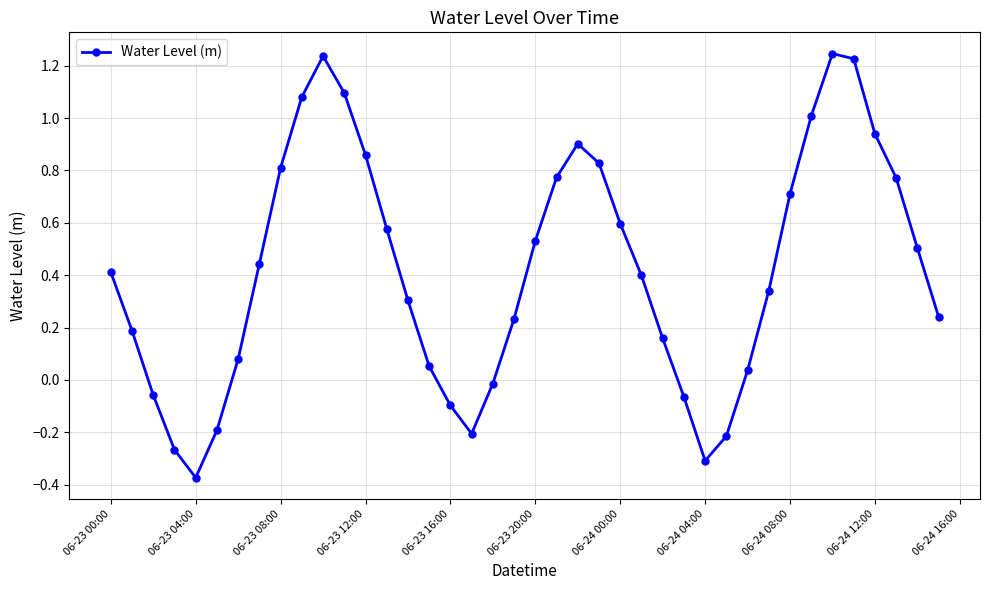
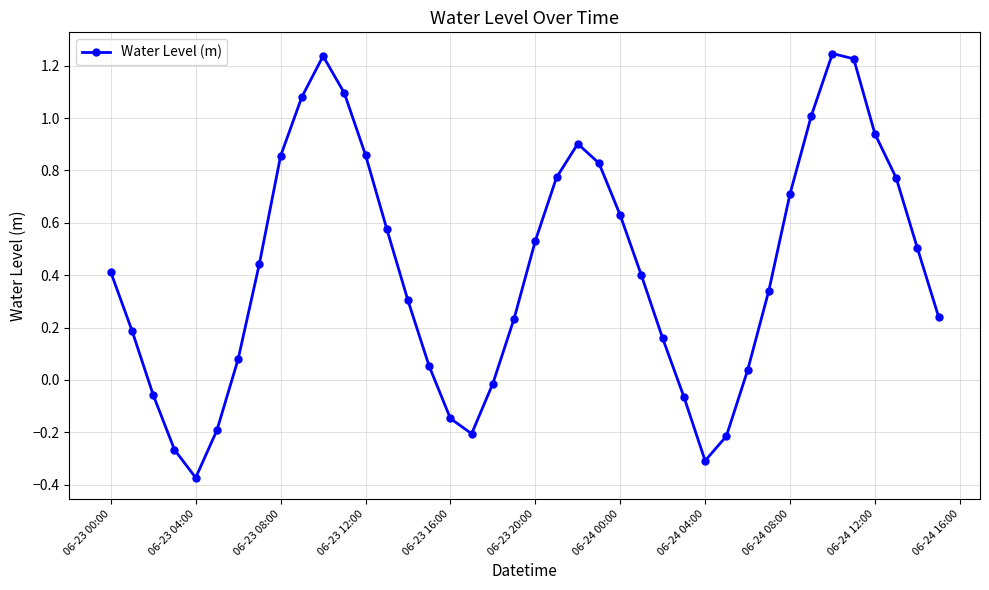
06-23 08:00: 0.81 -> 0.86
06-23 16:00: -0.10 -> -0.15
06-24 00:00: 0.60 -> 0.63
